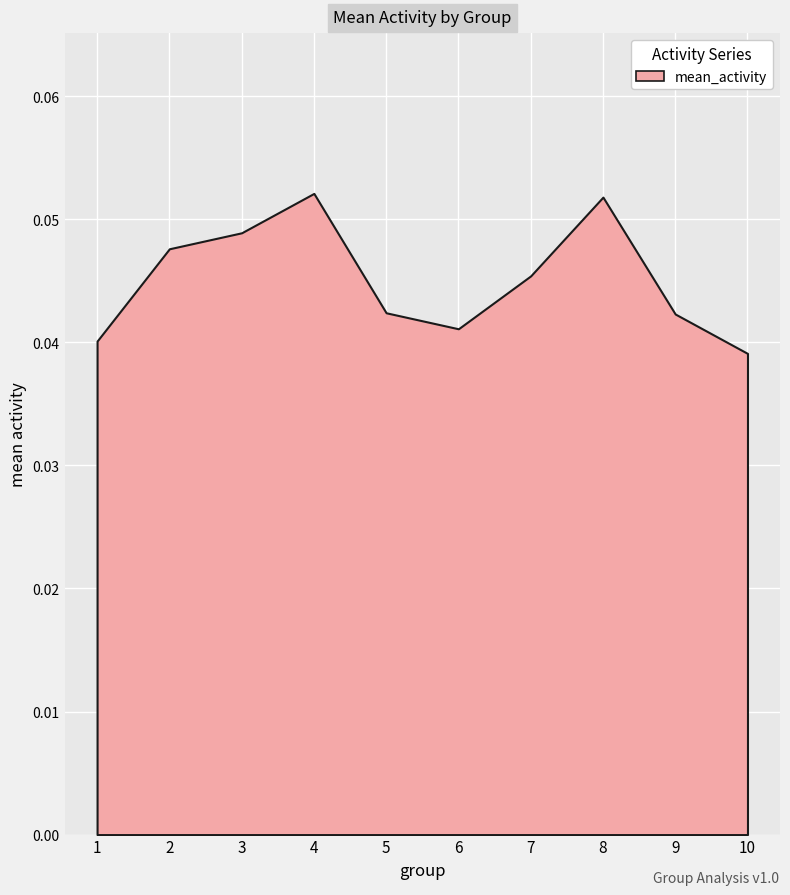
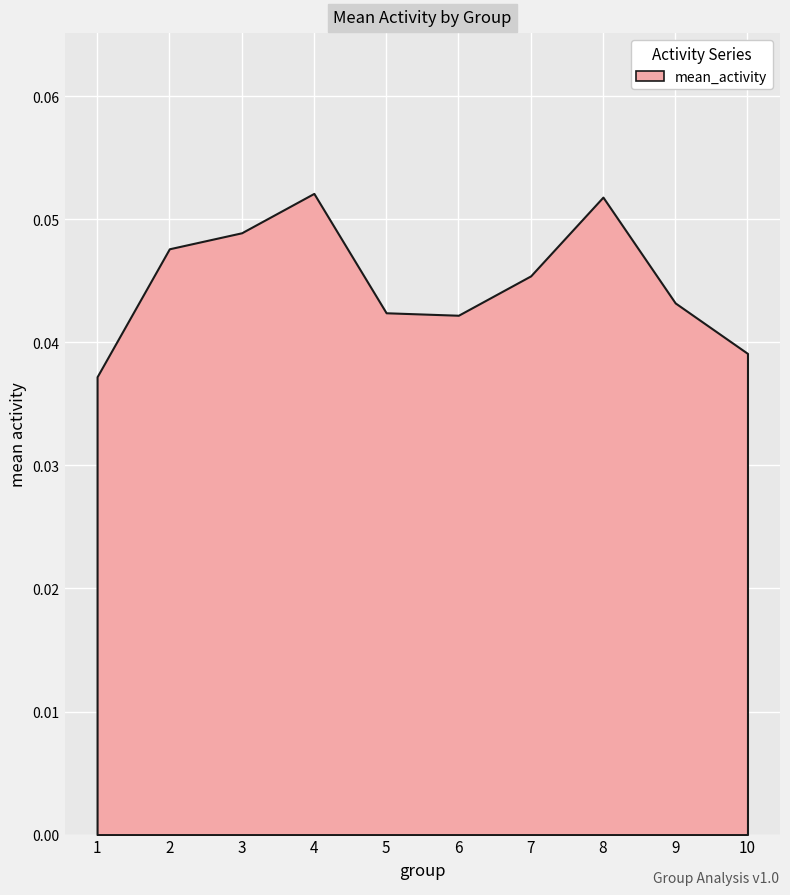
1: 0.0401 -> 0.0372
6: 0.0411 -> 0.0422
9: 0.0423 -> 0.0432
